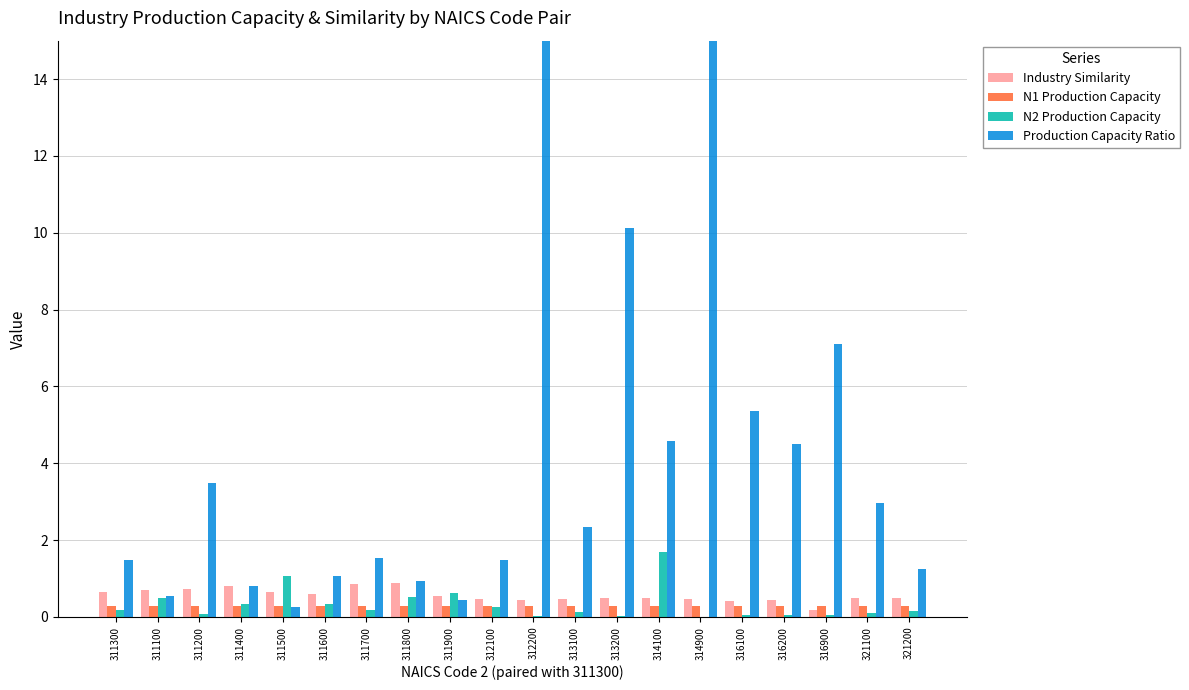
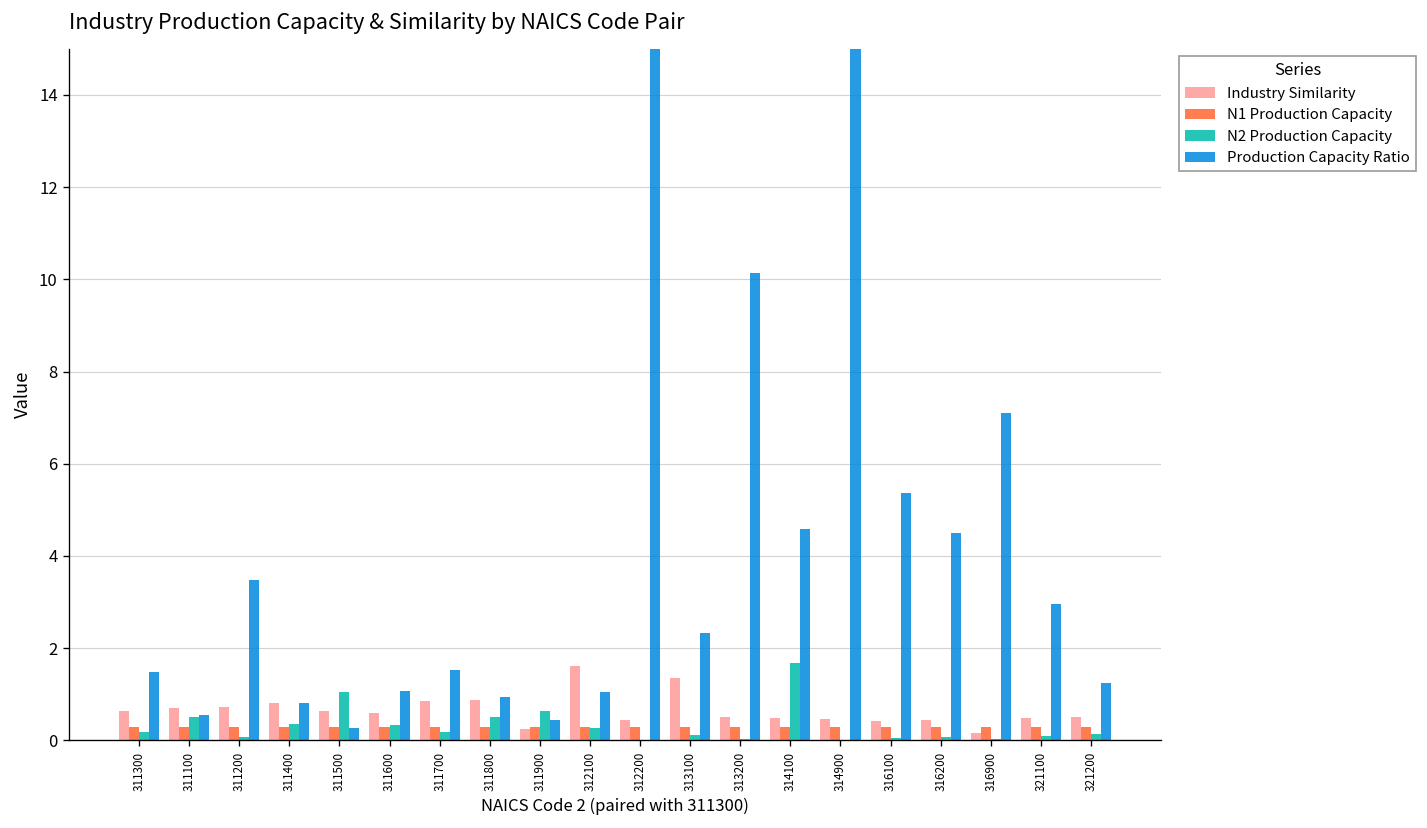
Industry Similarity, 311900: 0.5 -> 0.3
Industry Similarity, 312100: 0.5 -> 1.6
Production Capacity Ratio, 312100: 1.5 -> 1.0
Industry Similarity, 313100: 0.5 -> 1.4
